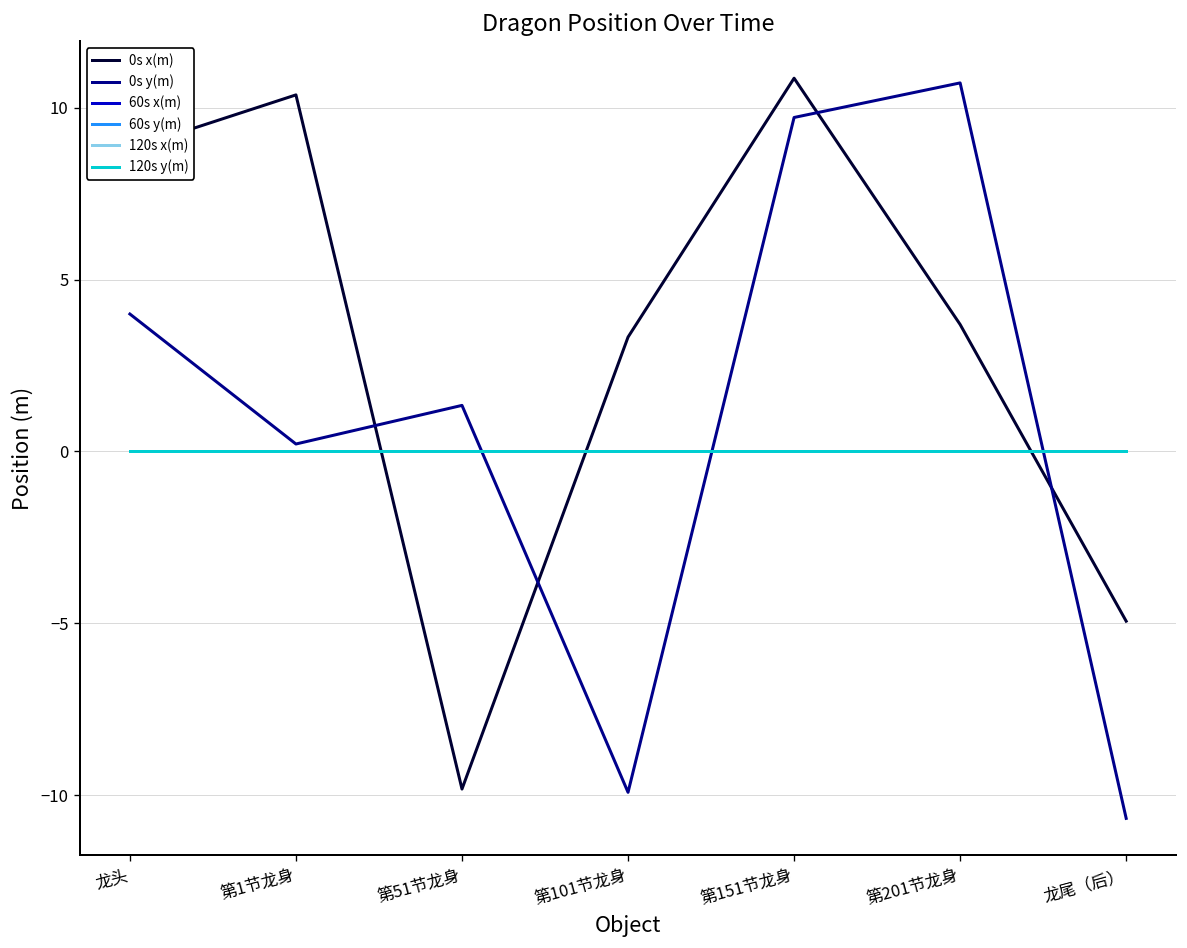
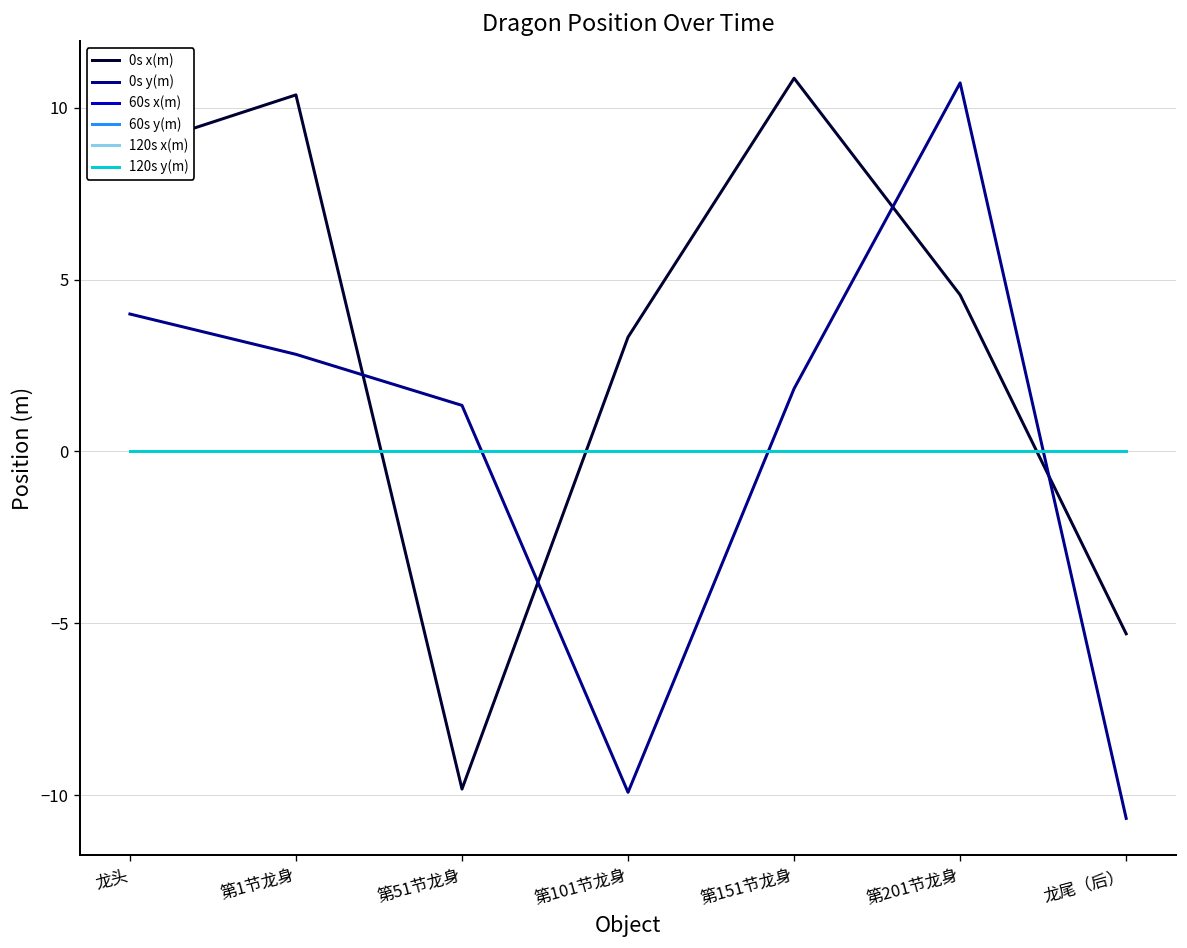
0s y(m), 第1节龙身: 0.2 -> 2.8
0s y(m), 第151节龙身: 9.7 -> 1.8
0s x(m), 第201节龙身: 3.7 -> 4.6
0s x(m), 龙尾（后）: -4.9 -> -5.3
